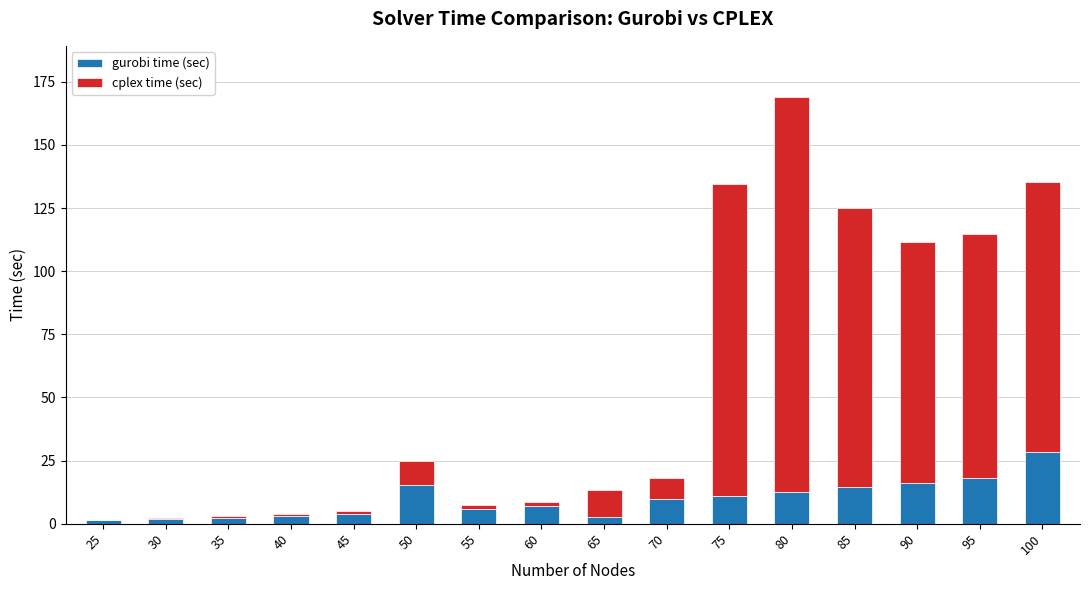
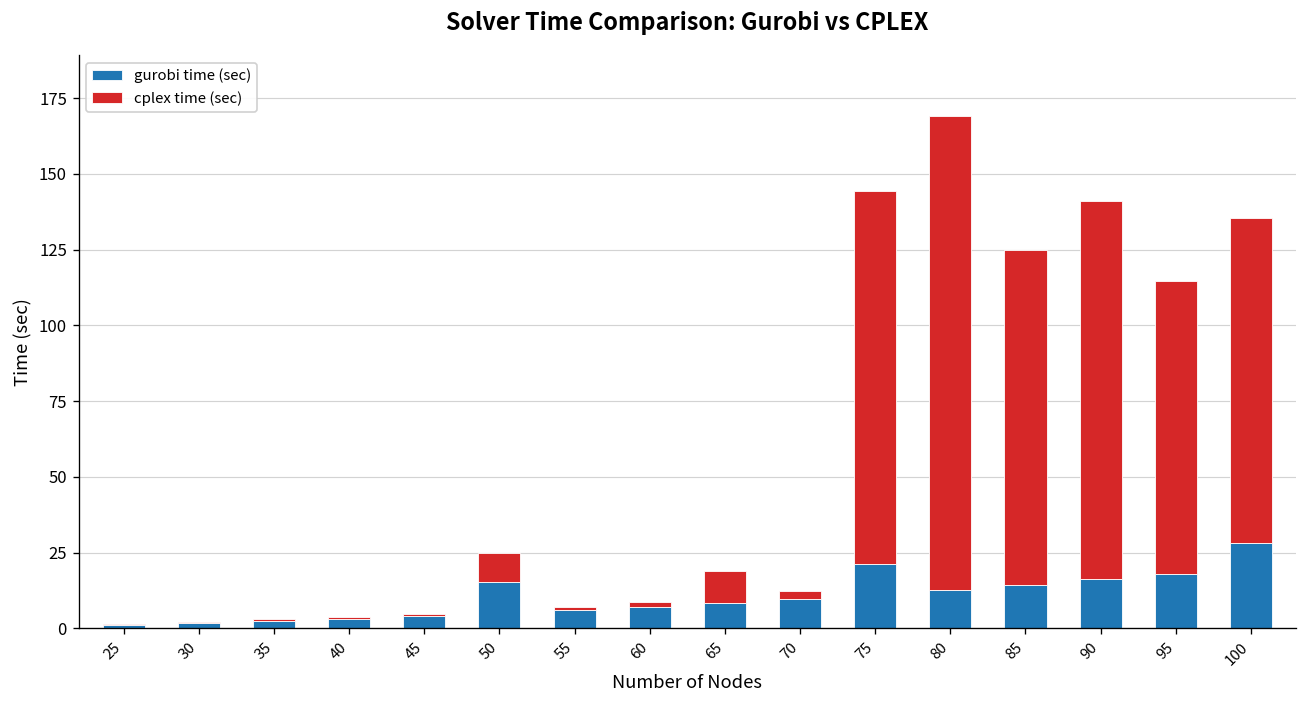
gurobi time (sec), 65: 3 -> 8
cplex time (sec), 70: 9 -> 3
gurobi time (sec), 75: 11 -> 21
cplex time (sec), 90: 95 -> 125
